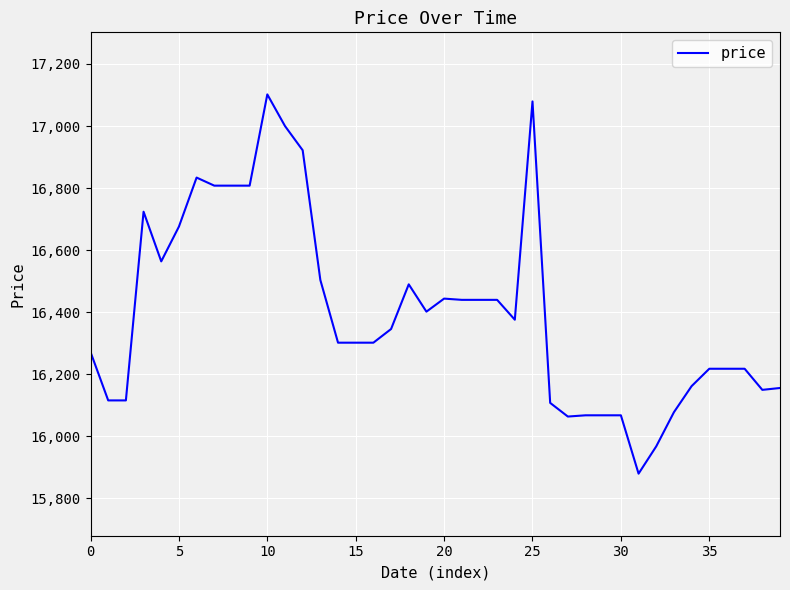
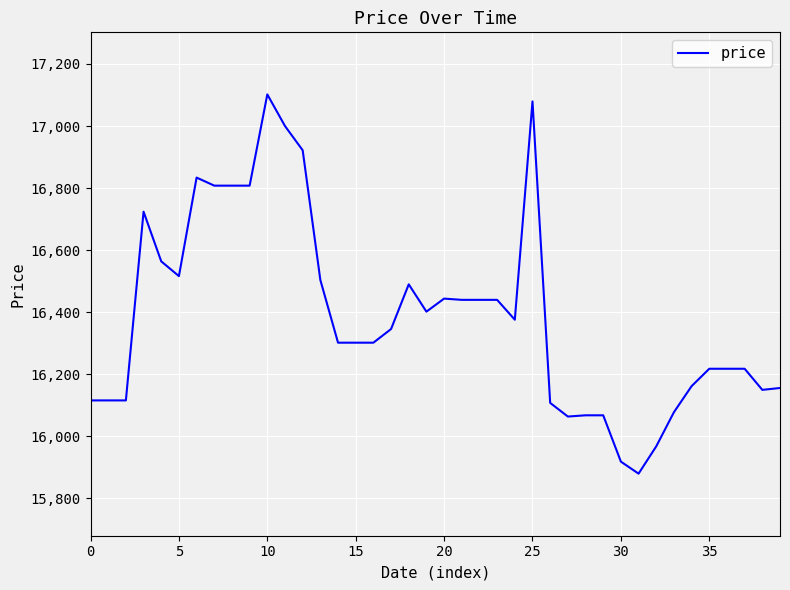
0: 16,270 -> 16,120
5: 16,680 -> 16,520
30: 16,070 -> 15,920
